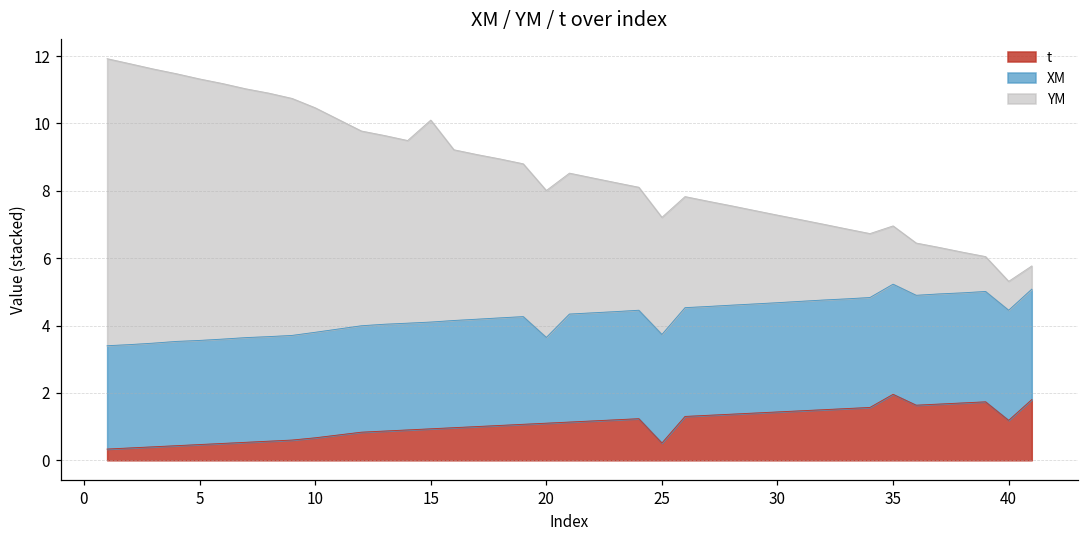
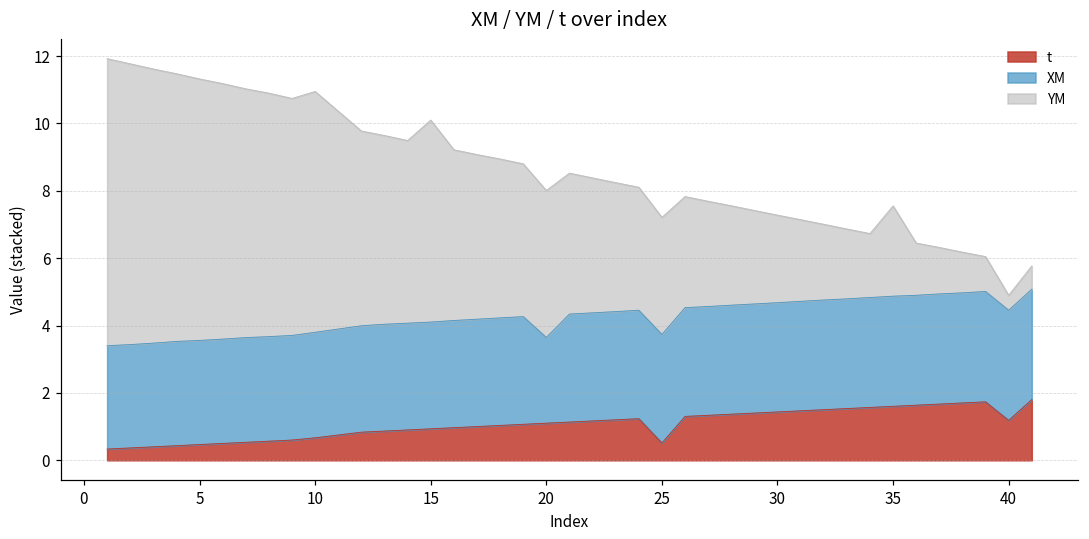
YM, 10: 6.7 -> 7.1
t, 35: 2.0 -> 1.6
YM, 35: 1.7 -> 2.7
YM, 40: 0.9 -> 0.4
